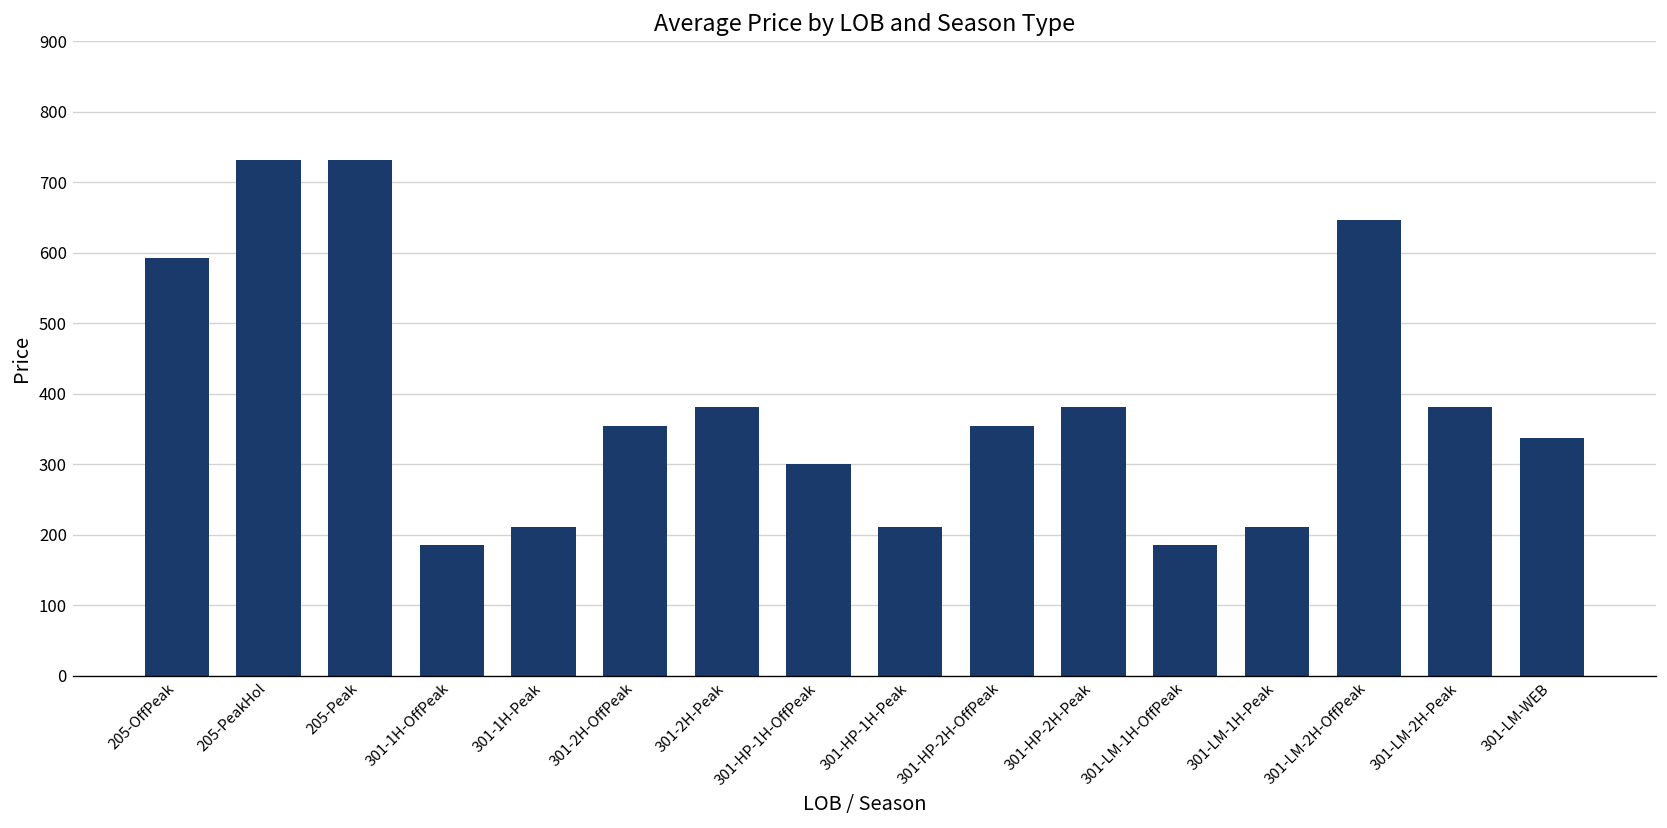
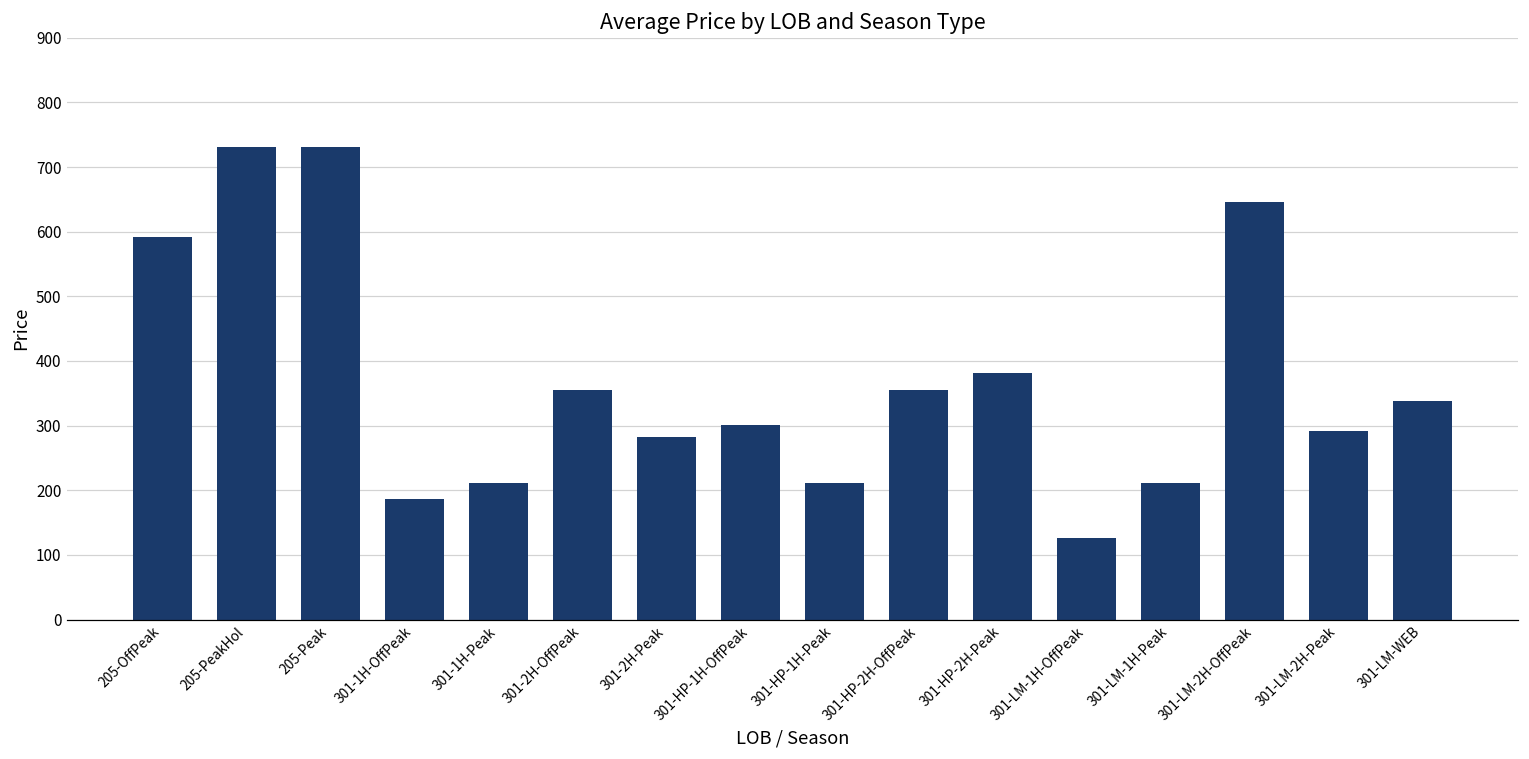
301-2H-Peak: 380 -> 280
301-LM-1H-OffPeak: 190 -> 130
301-LM-2H-Peak: 380 -> 290
